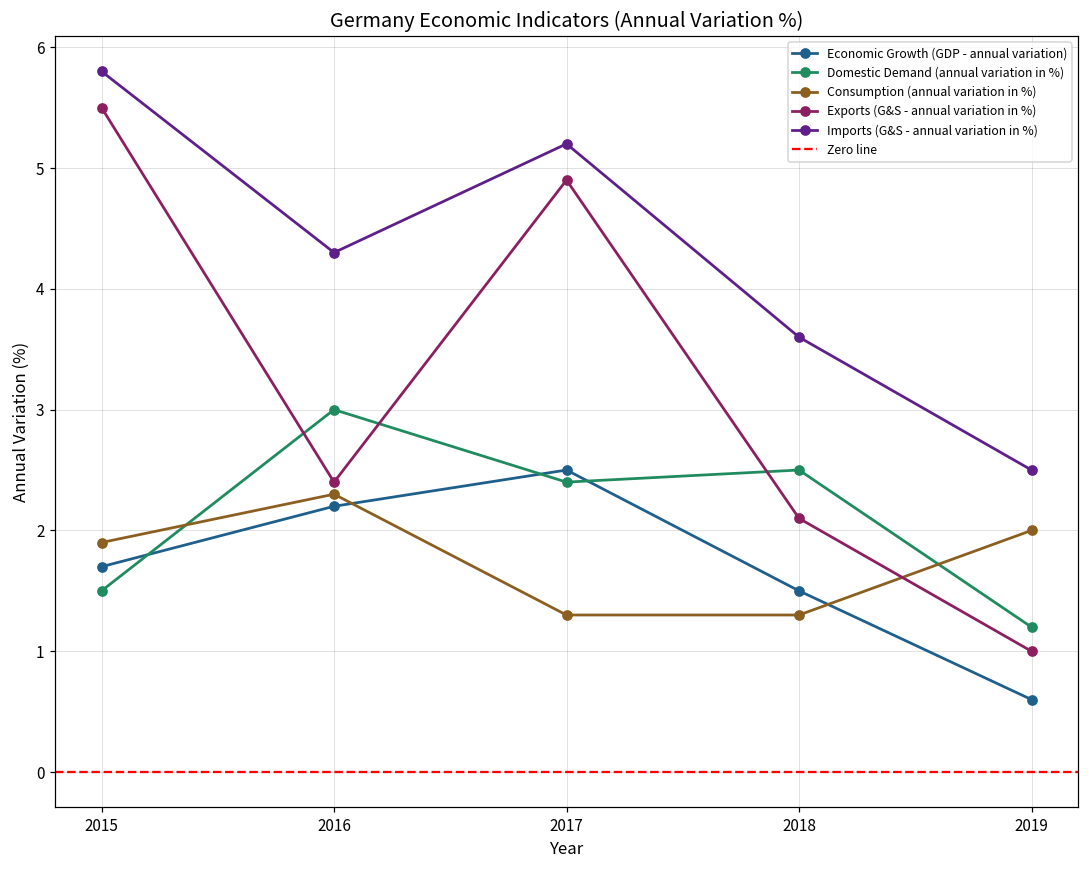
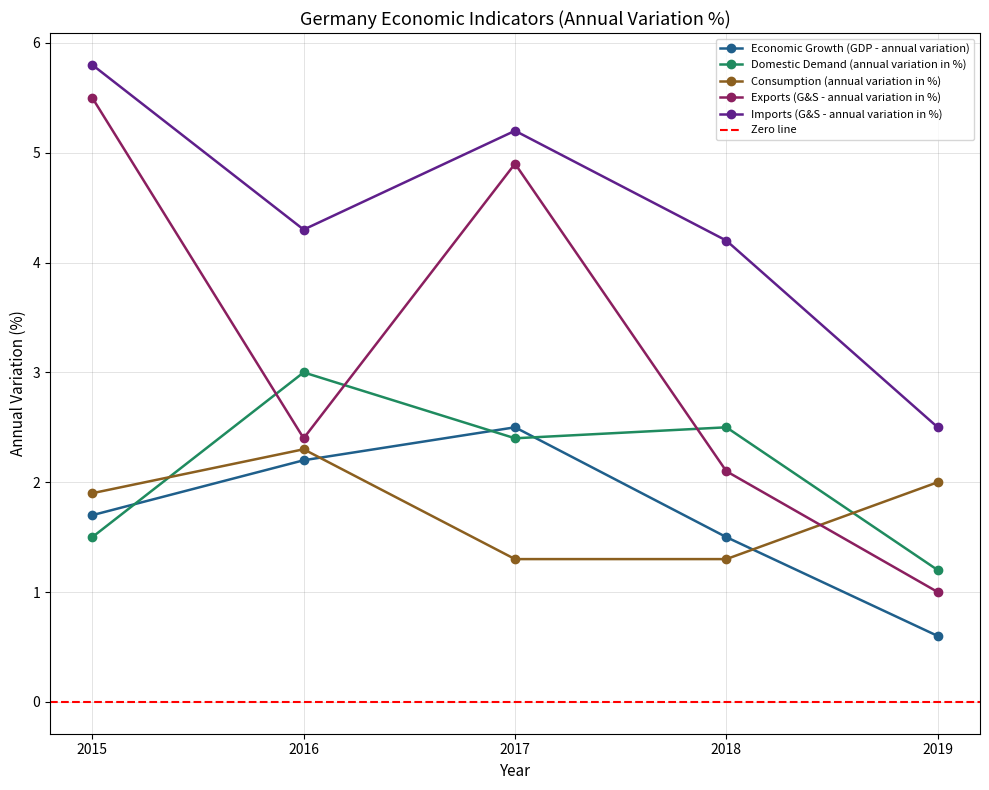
Imports (G&S - annual variation in %), 2018: 3.6 -> 4.2
